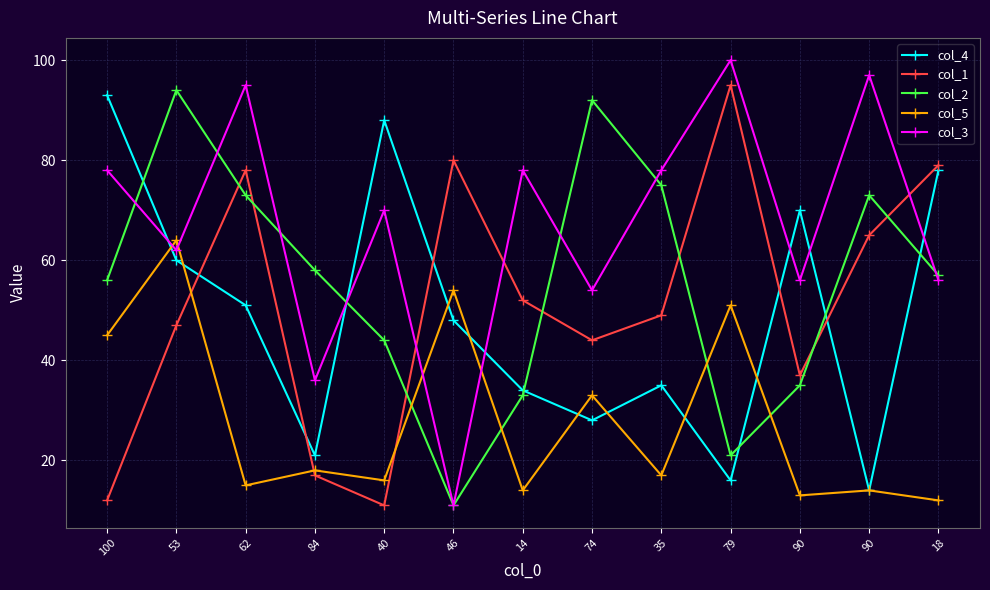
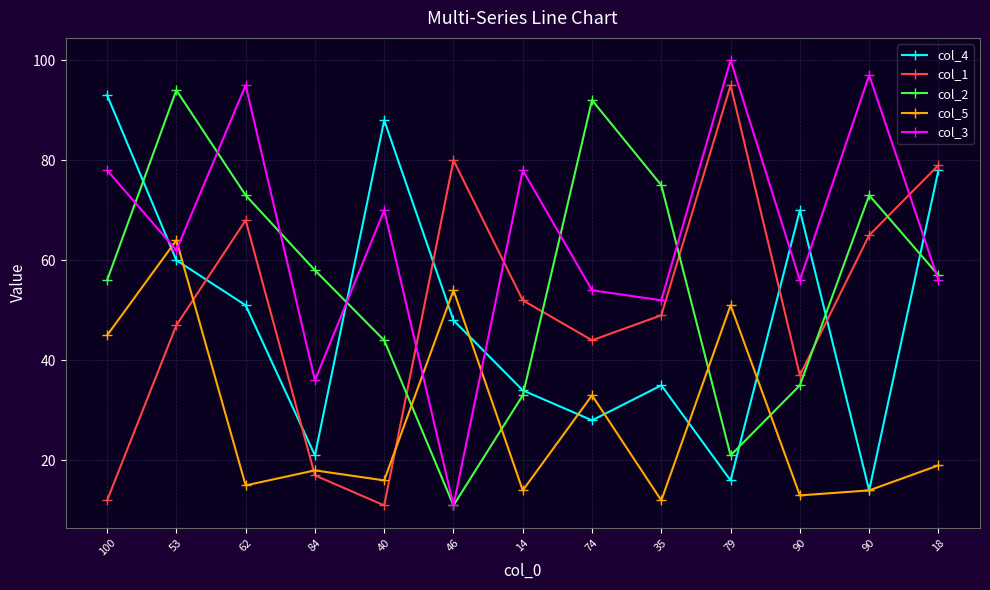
col_1, 62: 78 -> 68
col_5, 35: 17 -> 12
col_3, 35: 78 -> 52
col_5, 18: 12 -> 19
